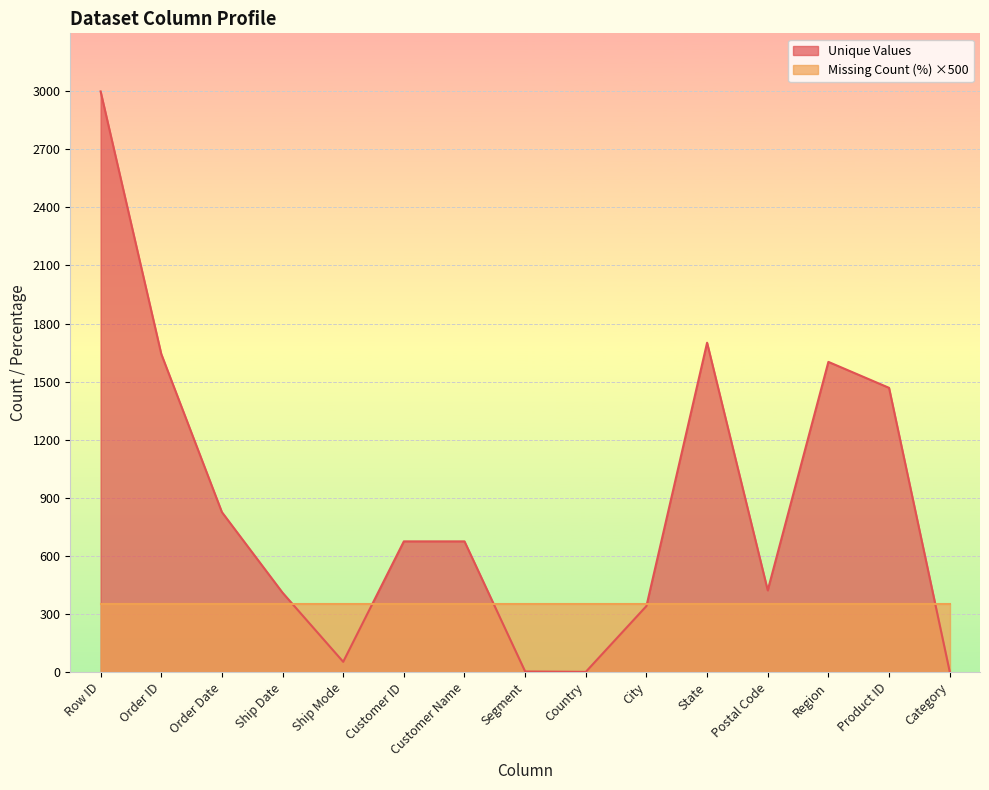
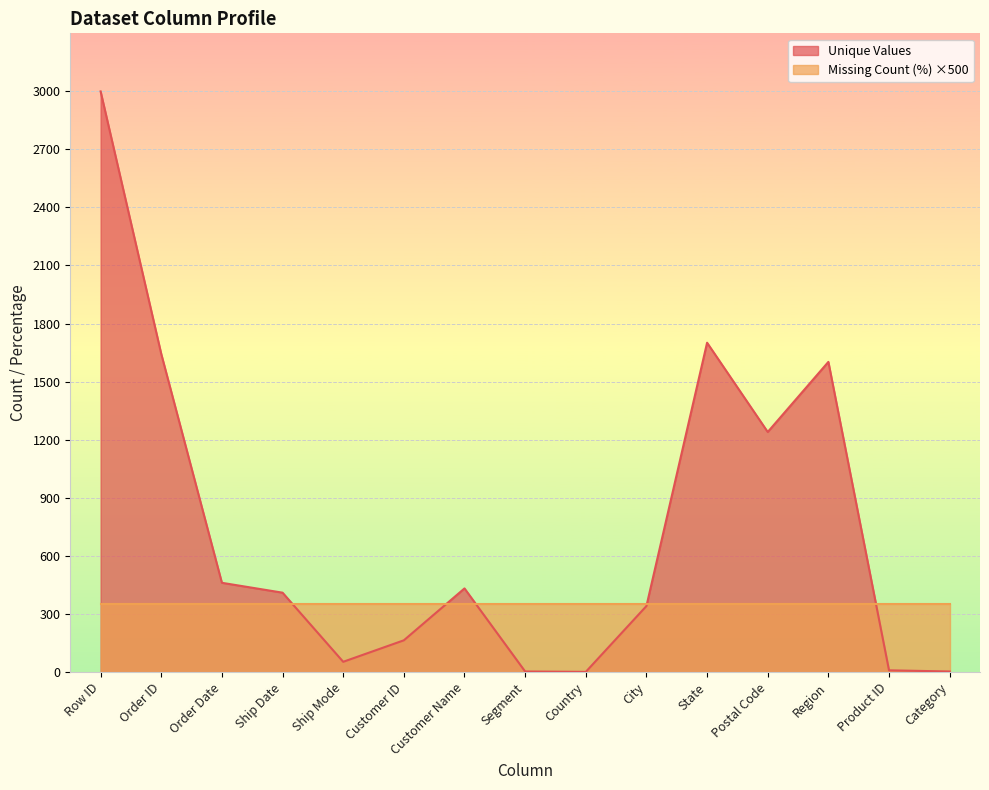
Unique Values, Order Date: 830 -> 460
Unique Values, Customer ID: 680 -> 160
Unique Values, Customer Name: 680 -> 430
Unique Values, Postal Code: 420 -> 1240
Unique Values, Product ID: 1470 -> 10
